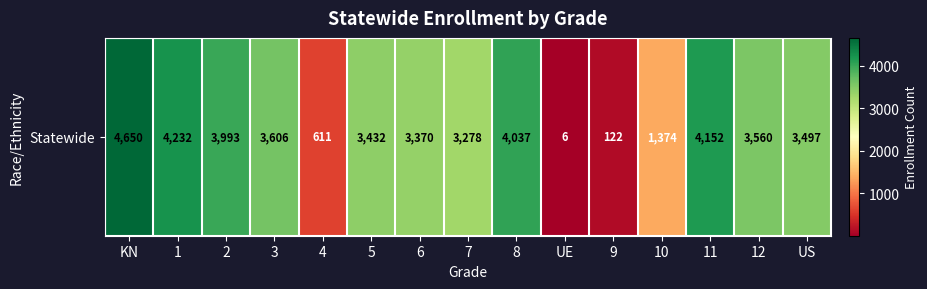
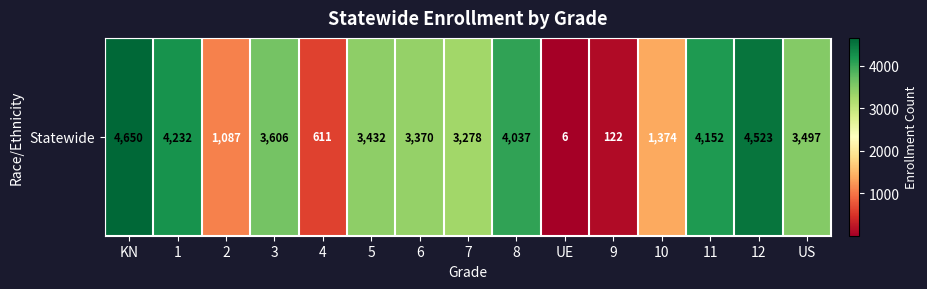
Statewide, 2: 3,993 -> 1,087
Statewide, 12: 3,560 -> 4,523
